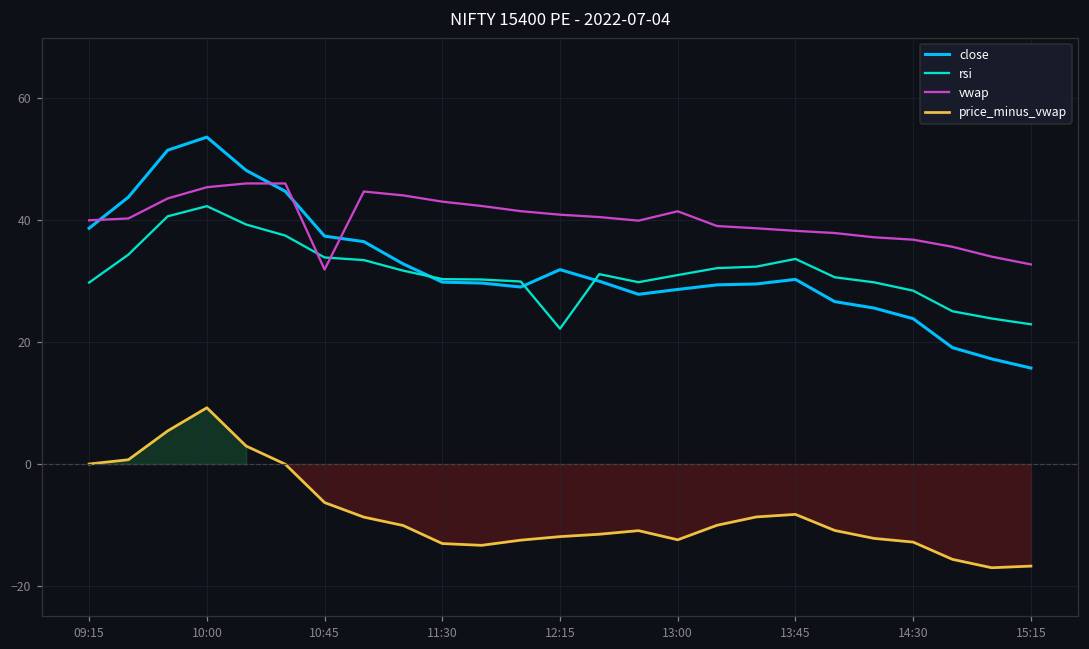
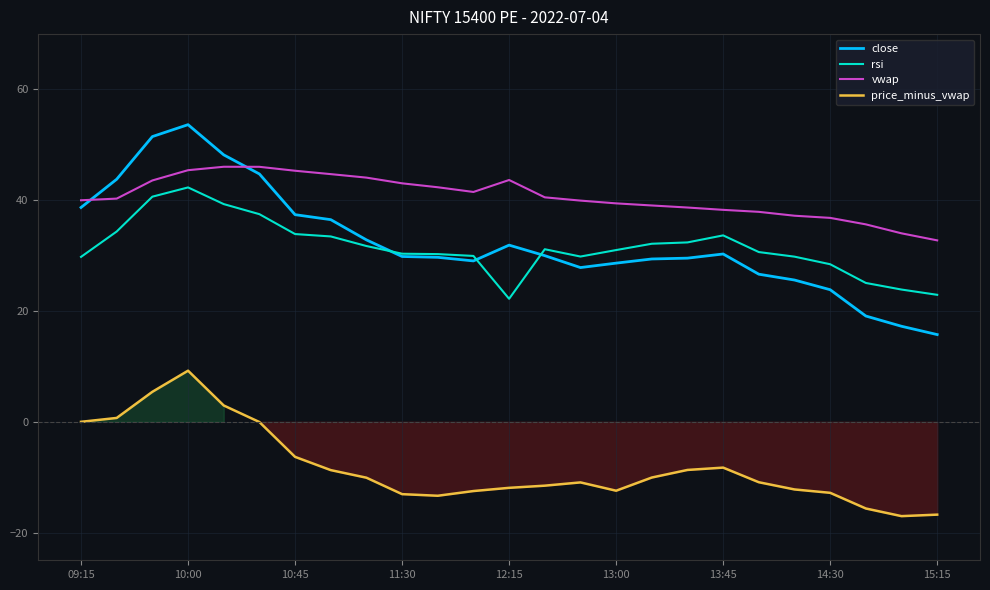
vwap, 10:45: 32 -> 45
vwap, 12:15: 41 -> 44
vwap, 13:00: 41 -> 39
